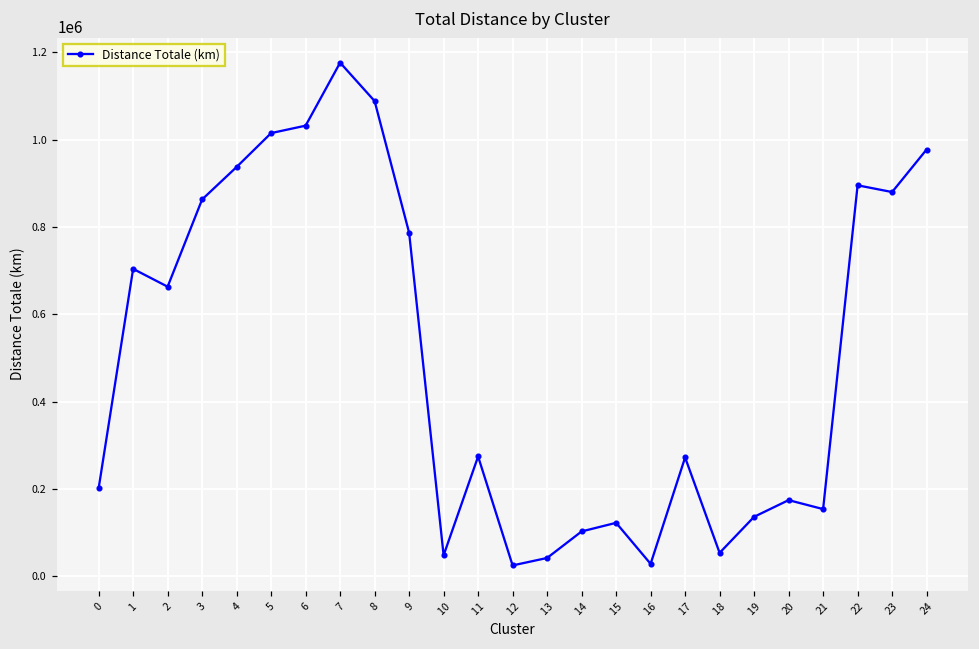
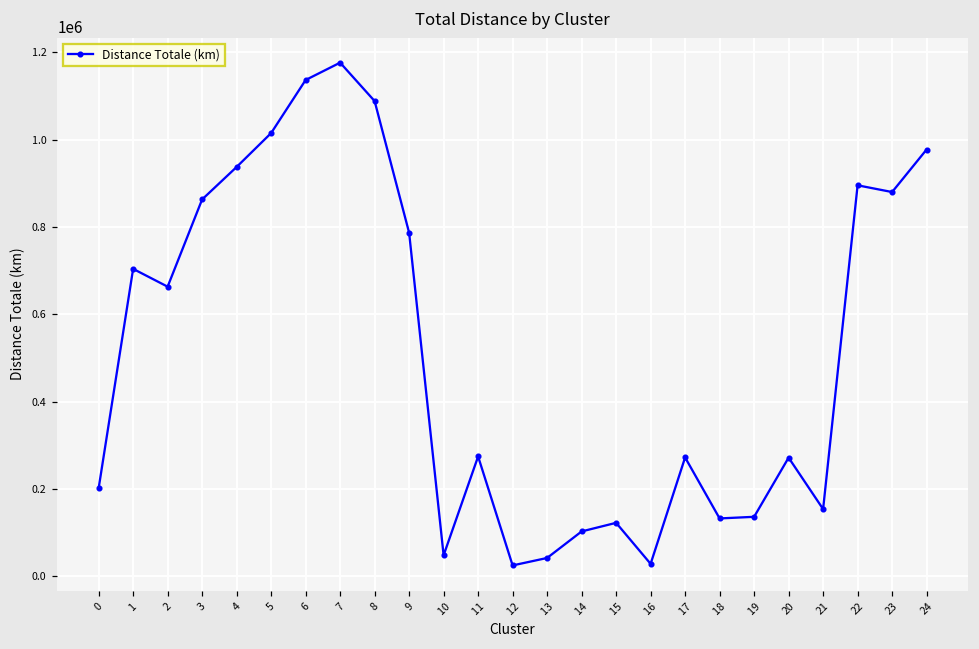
6: 1030000 -> 1140000
18: 50000 -> 130000
20: 170000 -> 270000
